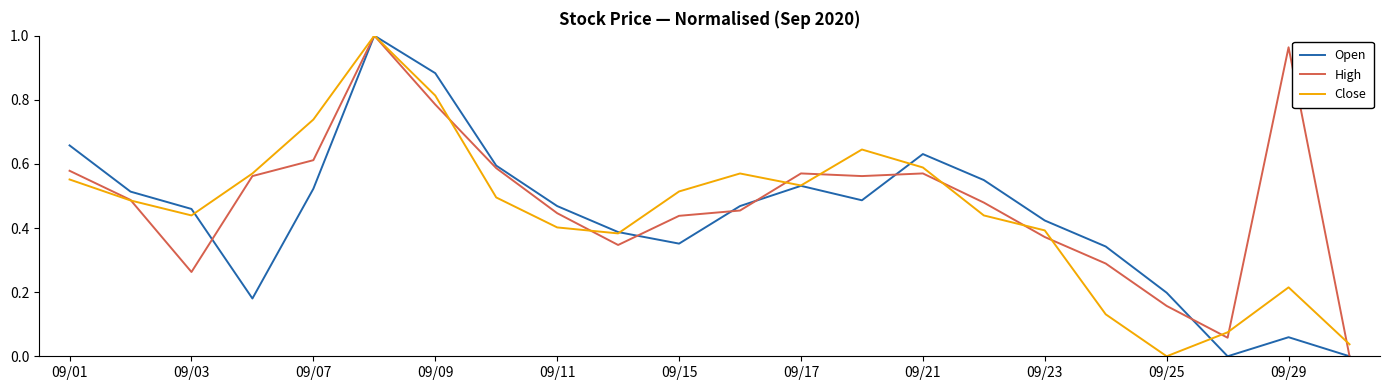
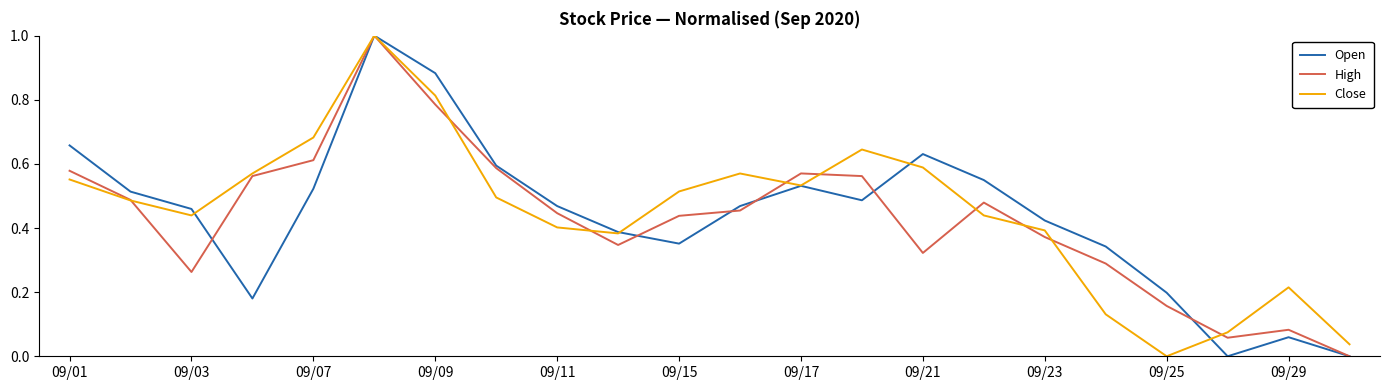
Close, 09/07: 0.74 -> 0.68
High, 09/21: 0.57 -> 0.32
High, 09/29: 0.96 -> 0.08
